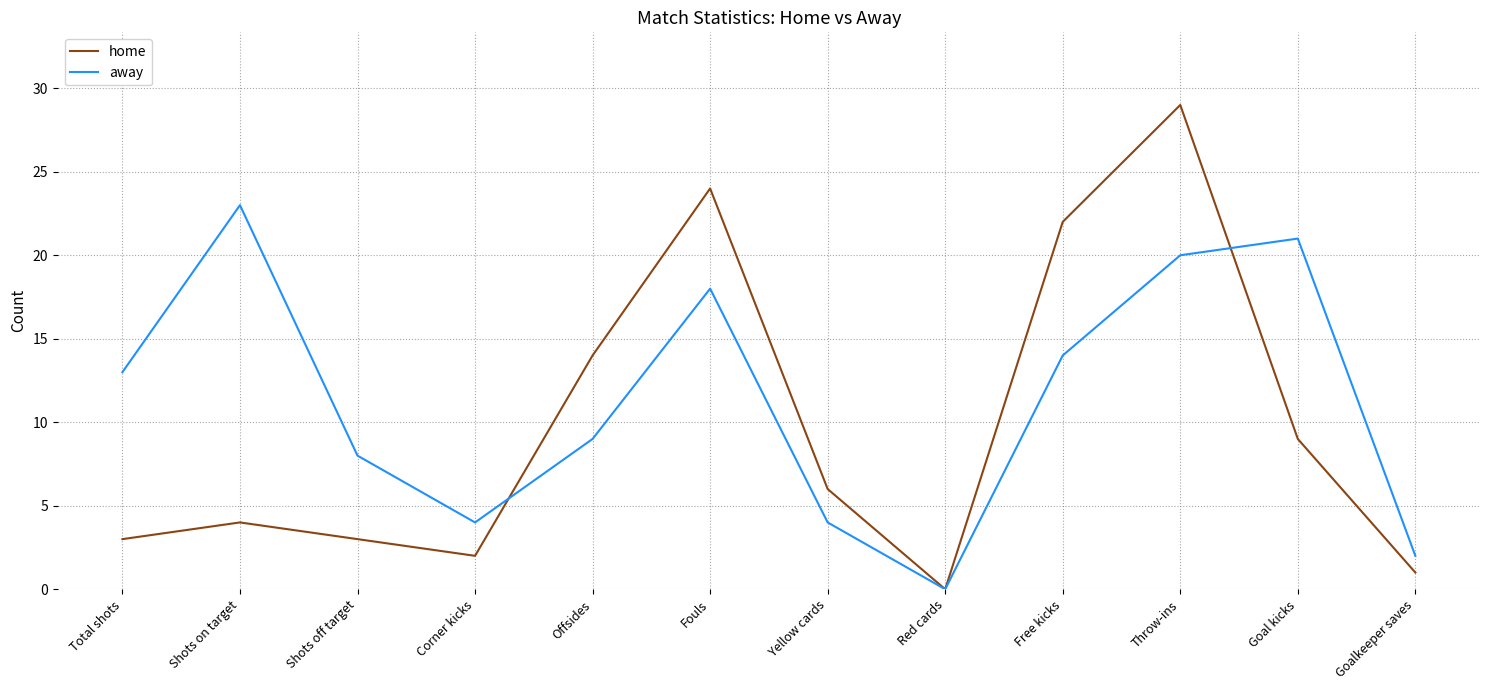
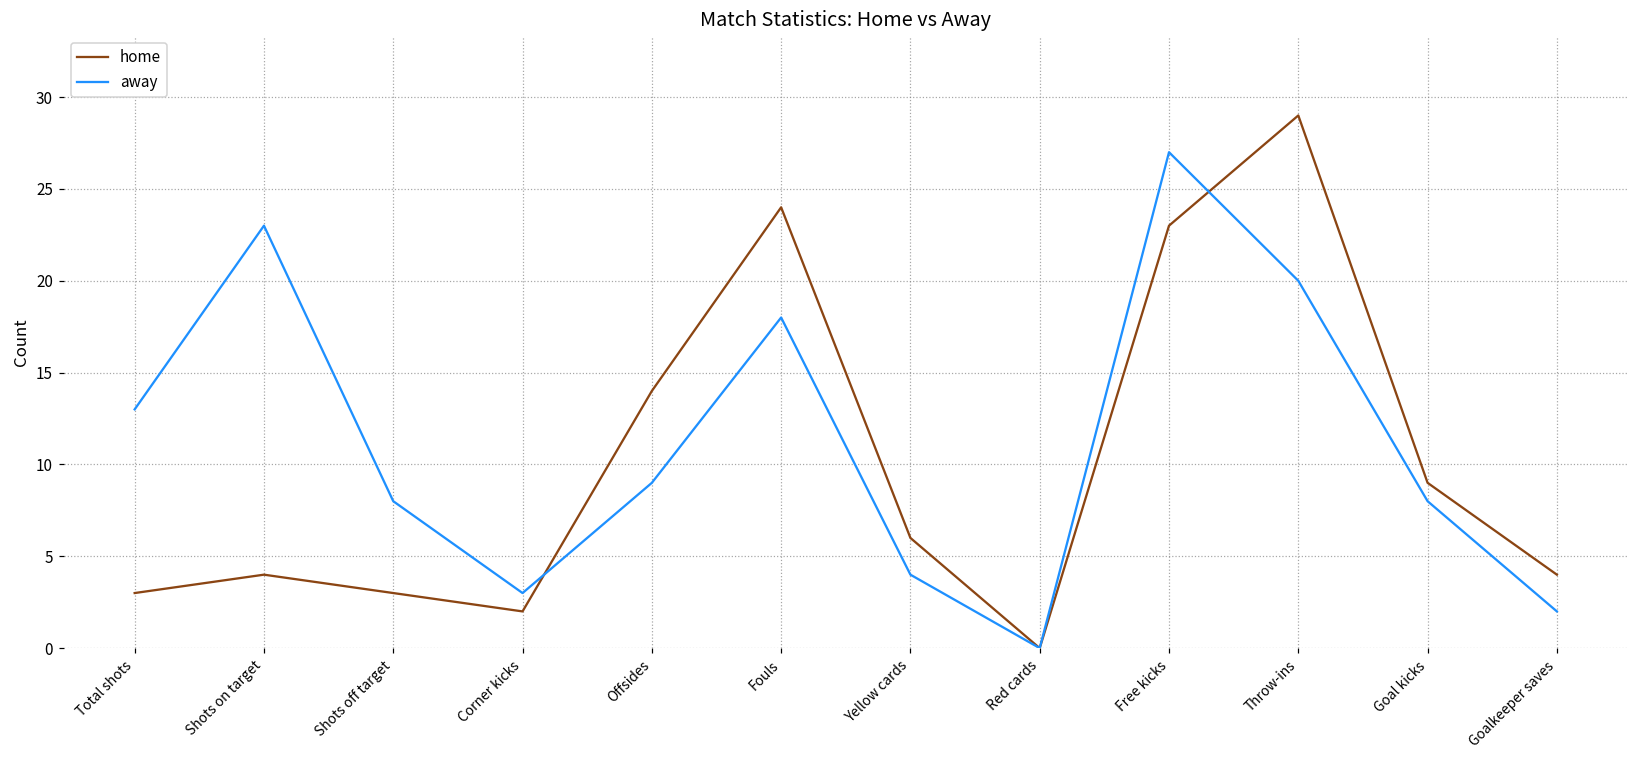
away, Corner kicks: 4 -> 3
home, Free kicks: 22 -> 23
away, Free kicks: 14 -> 27
away, Goal kicks: 21 -> 8
home, Goalkeeper saves: 1 -> 4
